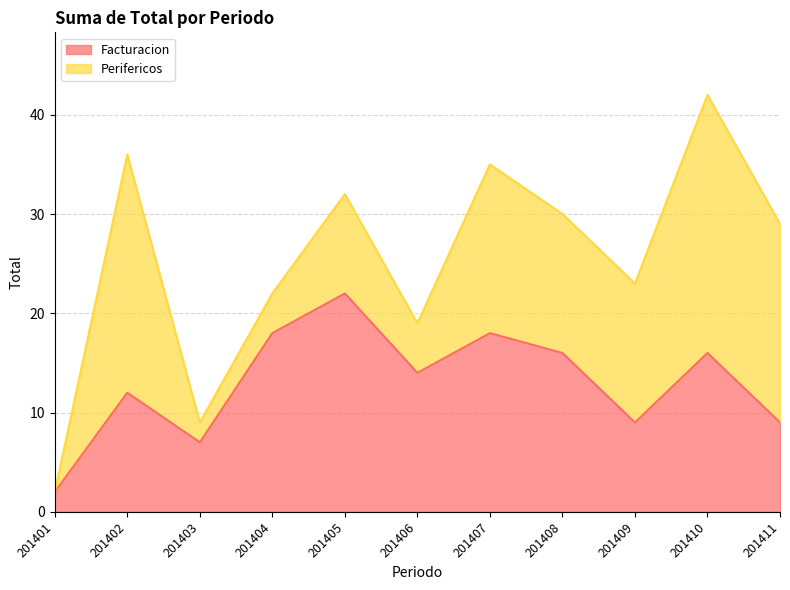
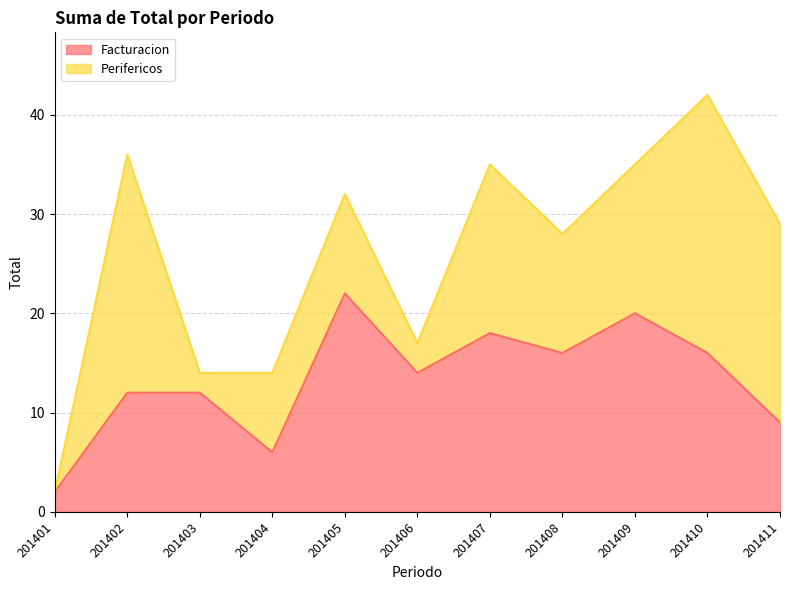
Facturacion, 201403: 7 -> 12
Facturacion, 201404: 18 -> 6
Perifericos, 201404: 4 -> 8
Perifericos, 201406: 5 -> 3
Perifericos, 201408: 14 -> 12
Facturacion, 201409: 9 -> 20
Perifericos, 201409: 14 -> 15
